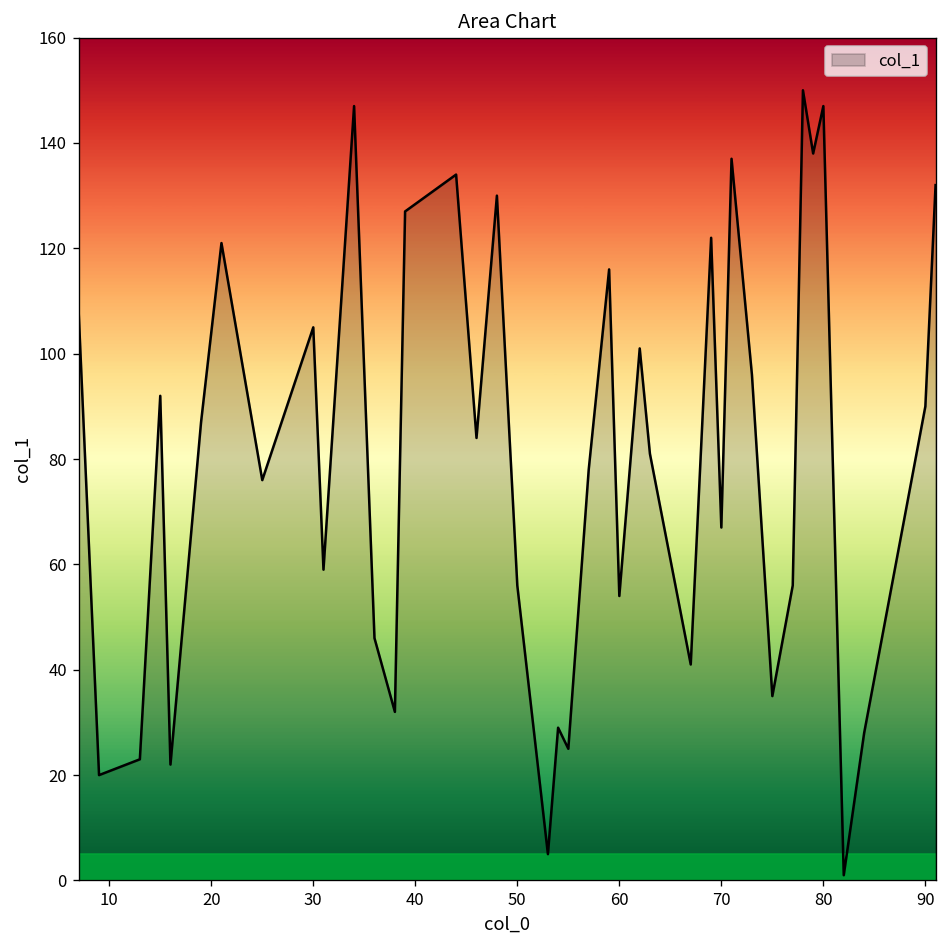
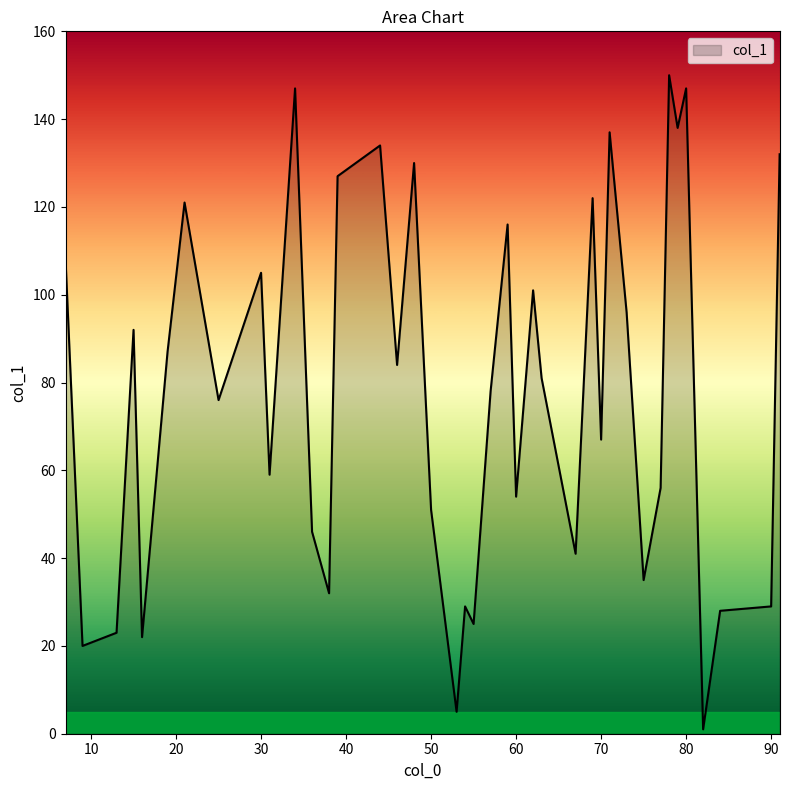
50: 56 -> 51
90: 90 -> 29
